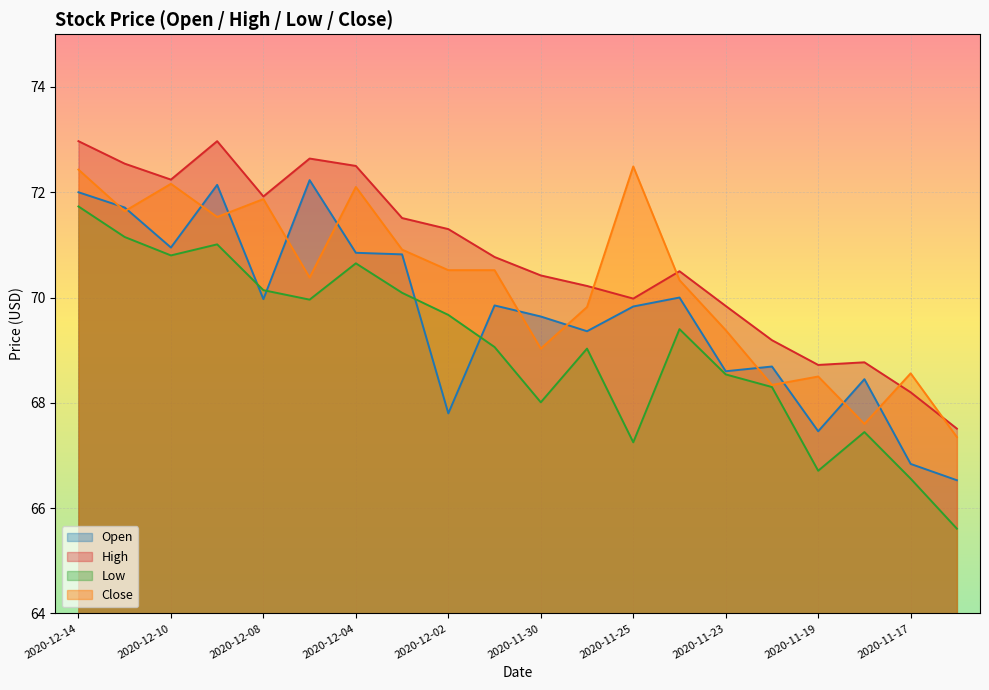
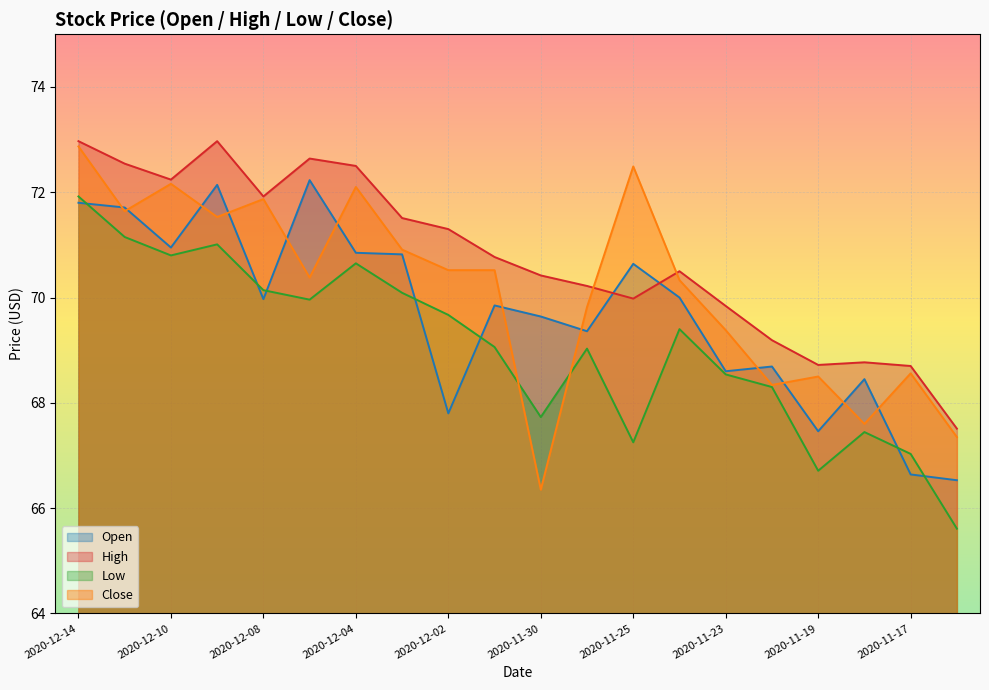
Open, 2020-12-14: 72.0 -> 71.8
Low, 2020-12-14: 71.7 -> 71.9
Close, 2020-12-14: 72.4 -> 72.9
Low, 2020-11-30: 68.0 -> 67.7
Close, 2020-11-30: 69.0 -> 66.4
Open, 2020-11-25: 69.8 -> 70.6
Open, 2020-11-17: 66.8 -> 66.6
High, 2020-11-17: 68.2 -> 68.7
Low, 2020-11-17: 66.6 -> 67.0
